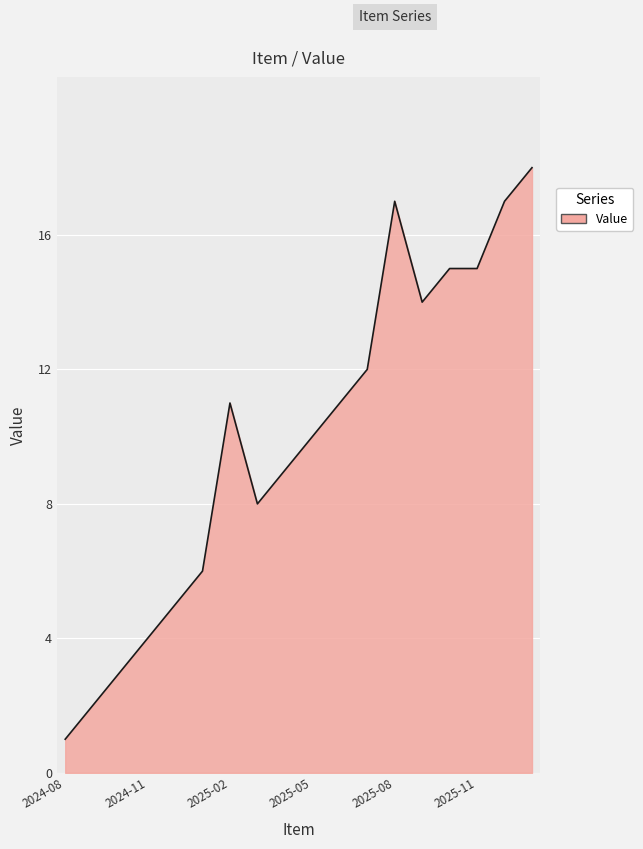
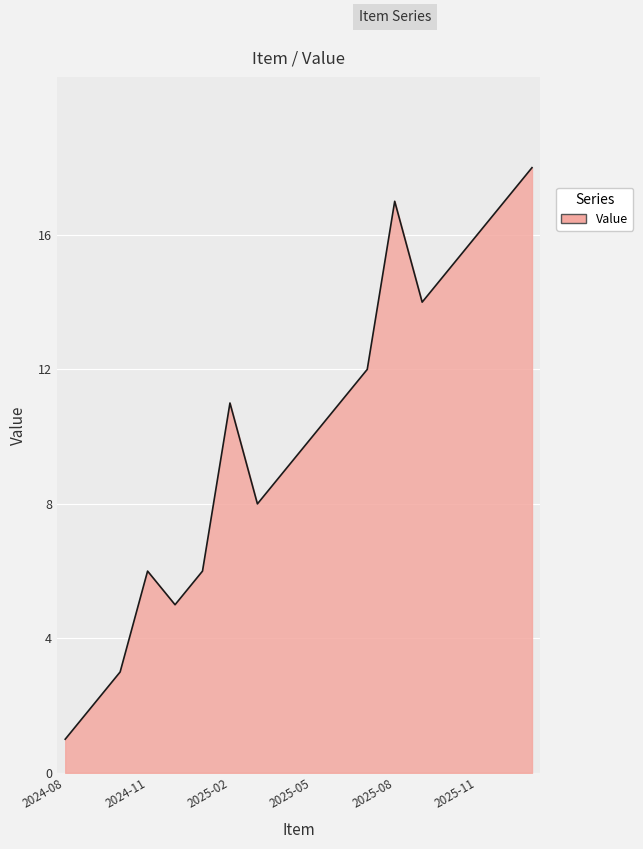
2024-11: 4 -> 6
2025-11: 15 -> 16
